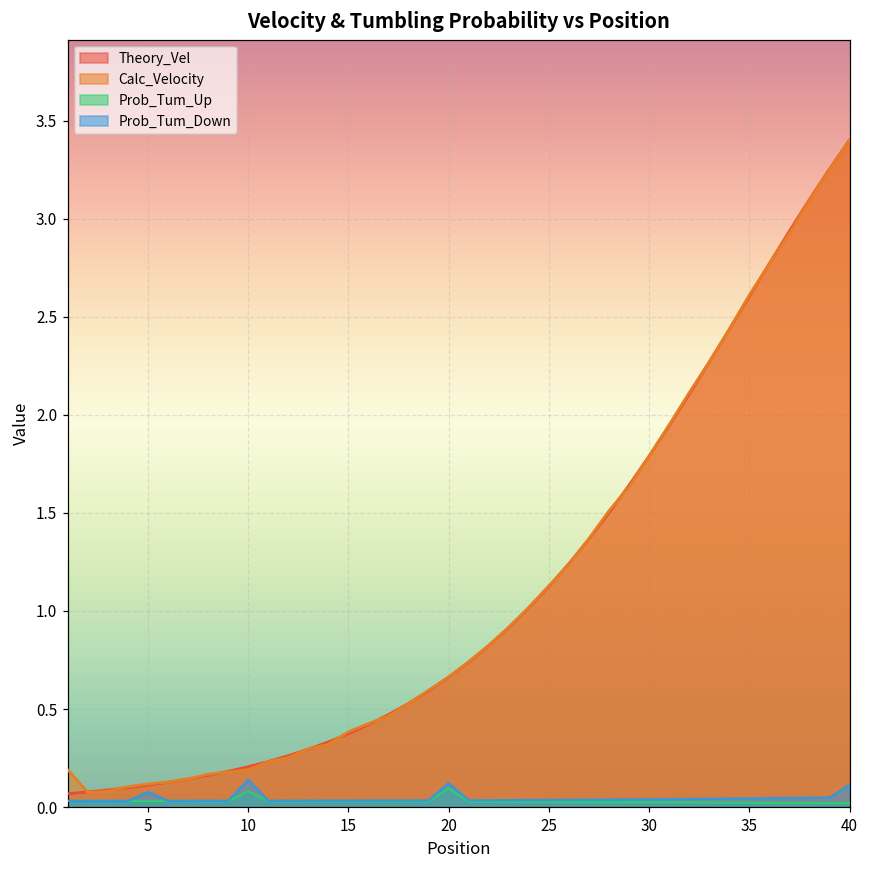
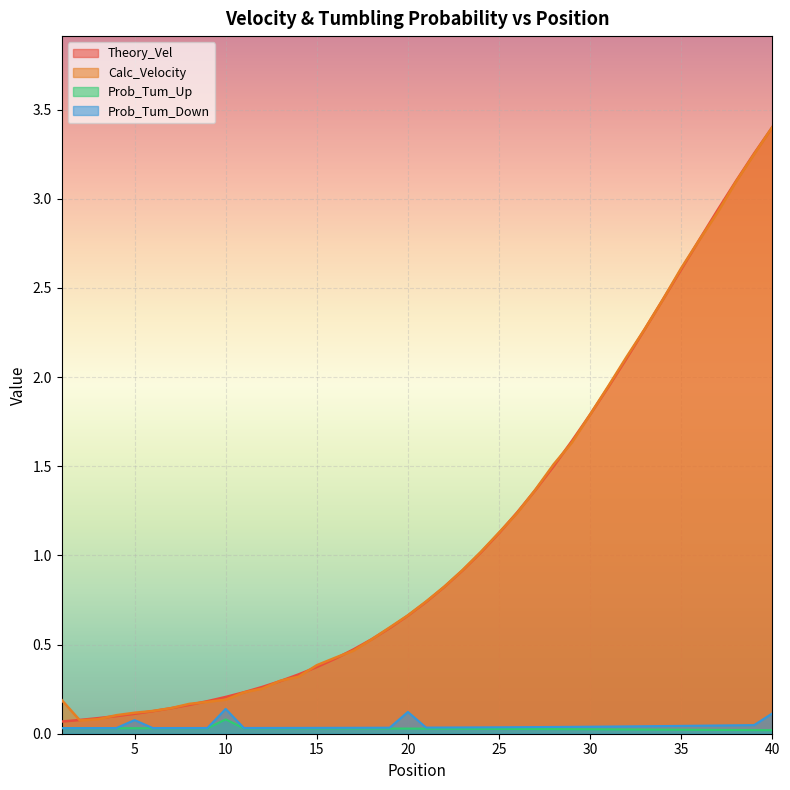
Prob_Tum_Up, 20: 0.10 -> 0.03
